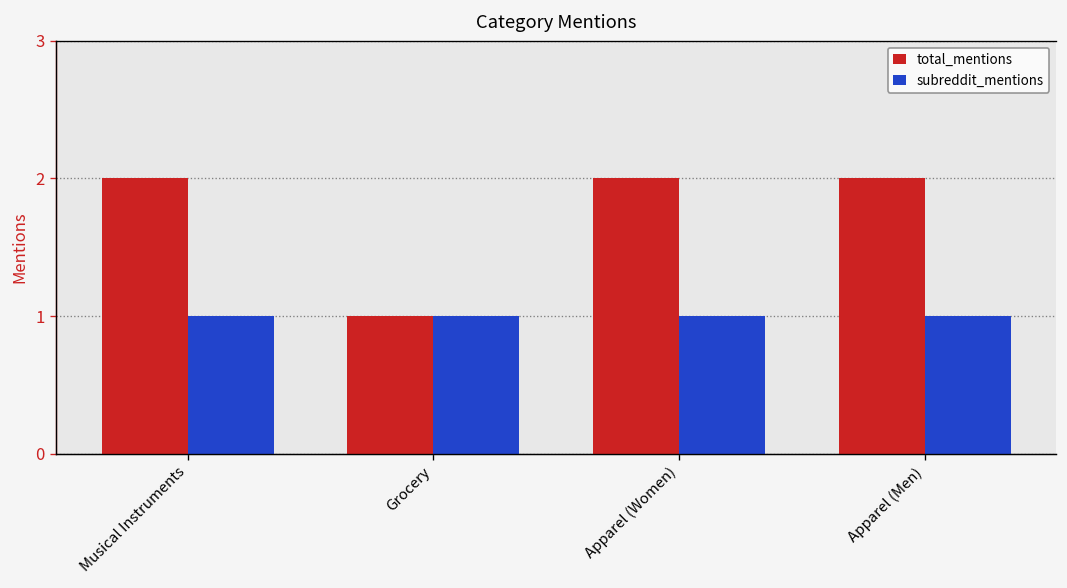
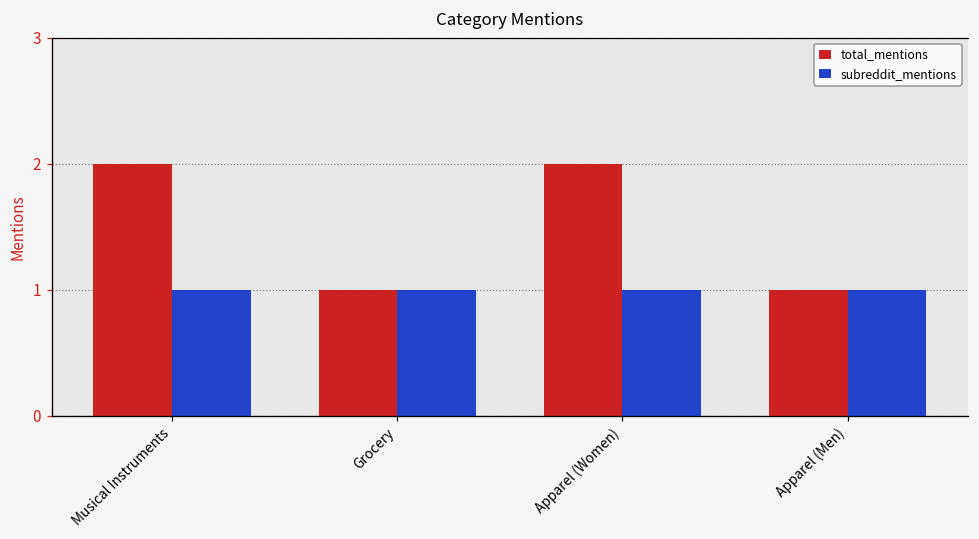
total_mentions, Apparel (Men): 2 -> 1
